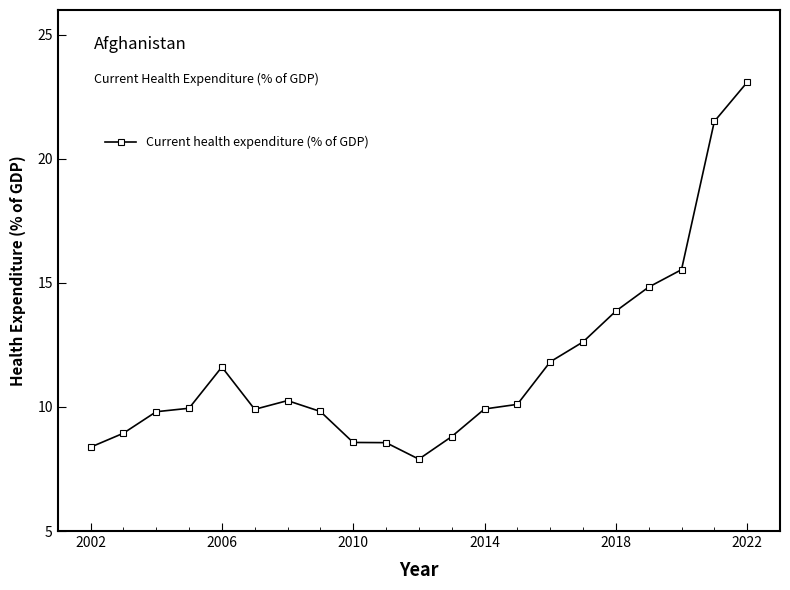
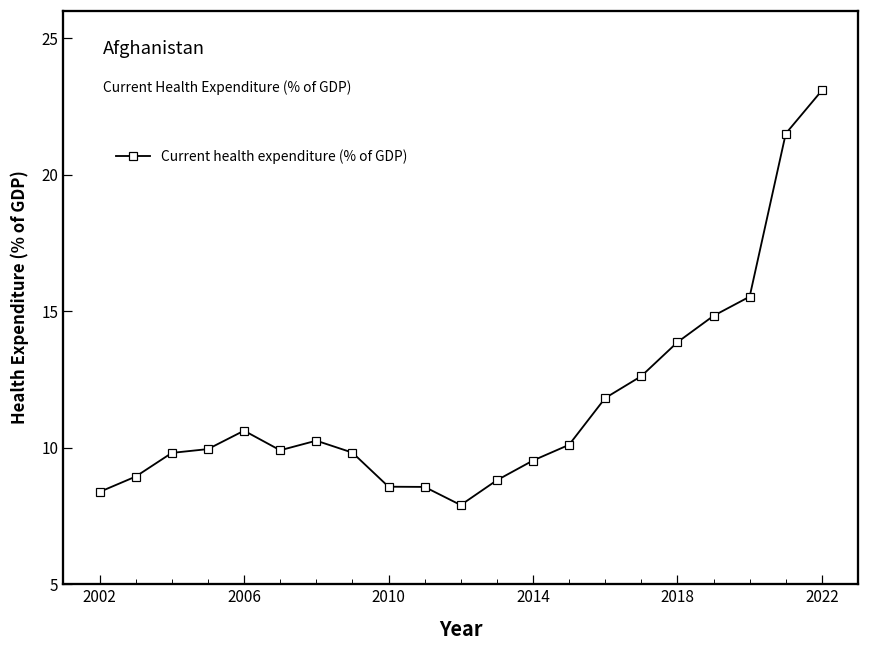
2006: 11.6 -> 10.6
2014: 9.9 -> 9.5
